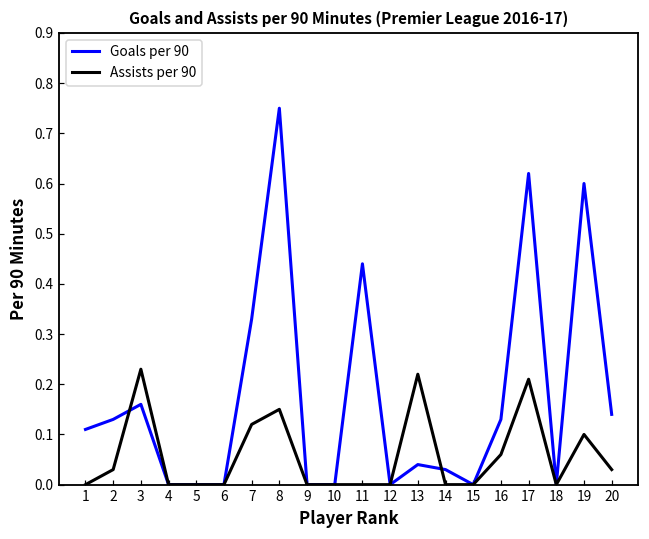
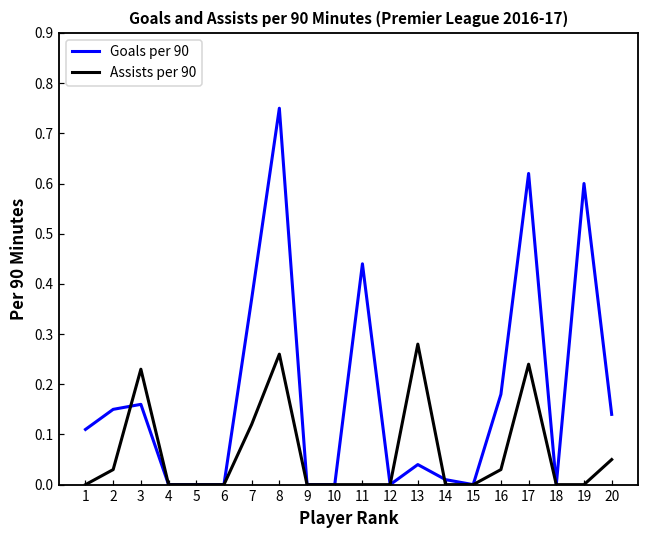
Goals per 90, 2: 0.13 -> 0.15
Goals per 90, 7: 0.33 -> 0.37
Assists per 90, 8: 0.15 -> 0.26
Assists per 90, 13: 0.22 -> 0.28
Goals per 90, 14: 0.03 -> 0.01
Goals per 90, 16: 0.13 -> 0.18
Assists per 90, 16: 0.06 -> 0.03
Assists per 90, 17: 0.21 -> 0.24
Assists per 90, 19: 0.1 -> 0.0
Assists per 90, 20: 0.03 -> 0.05
